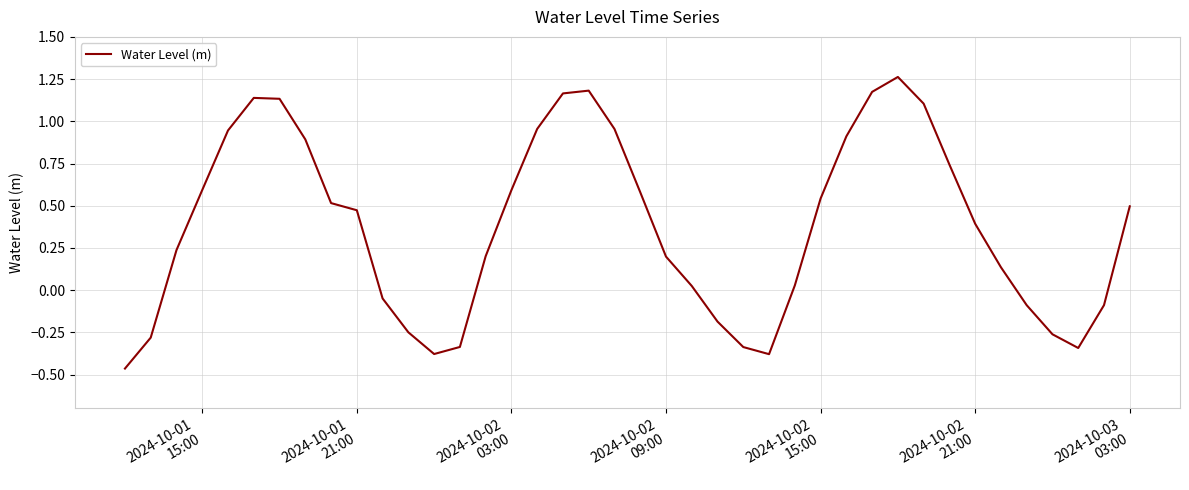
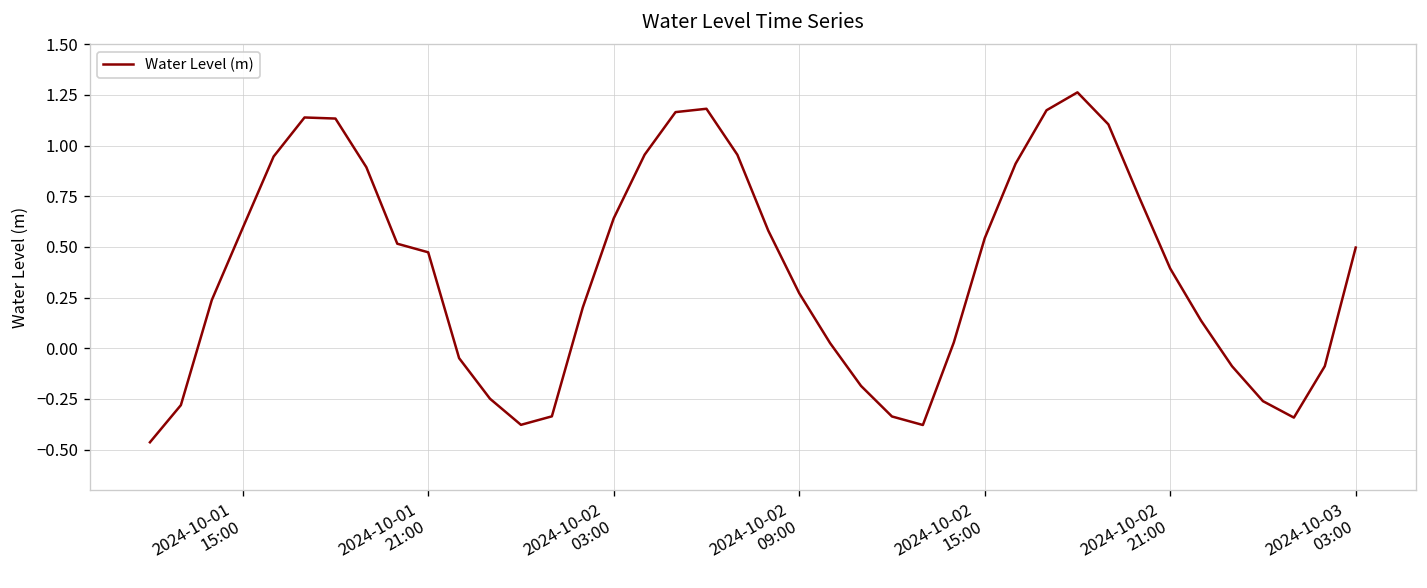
2024-10-02 03:00: 0.59 -> 0.64
2024-10-02 09:00: 0.20 -> 0.27
